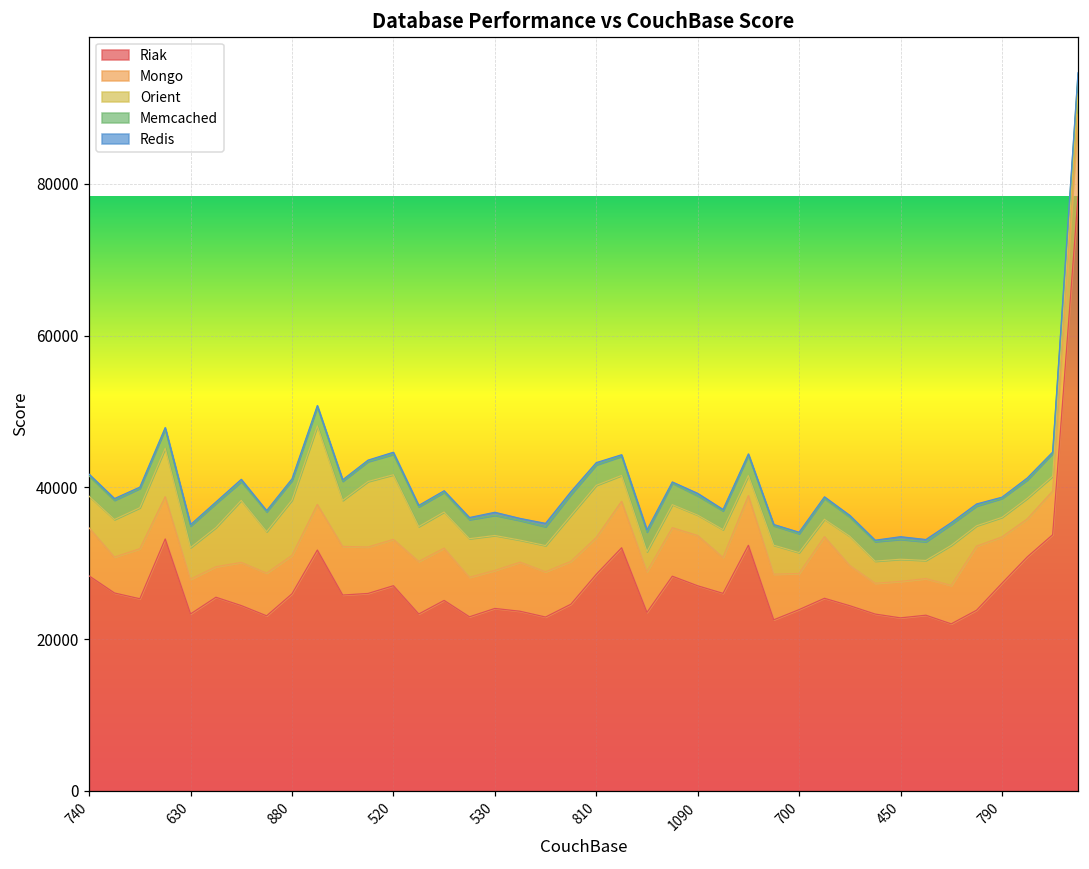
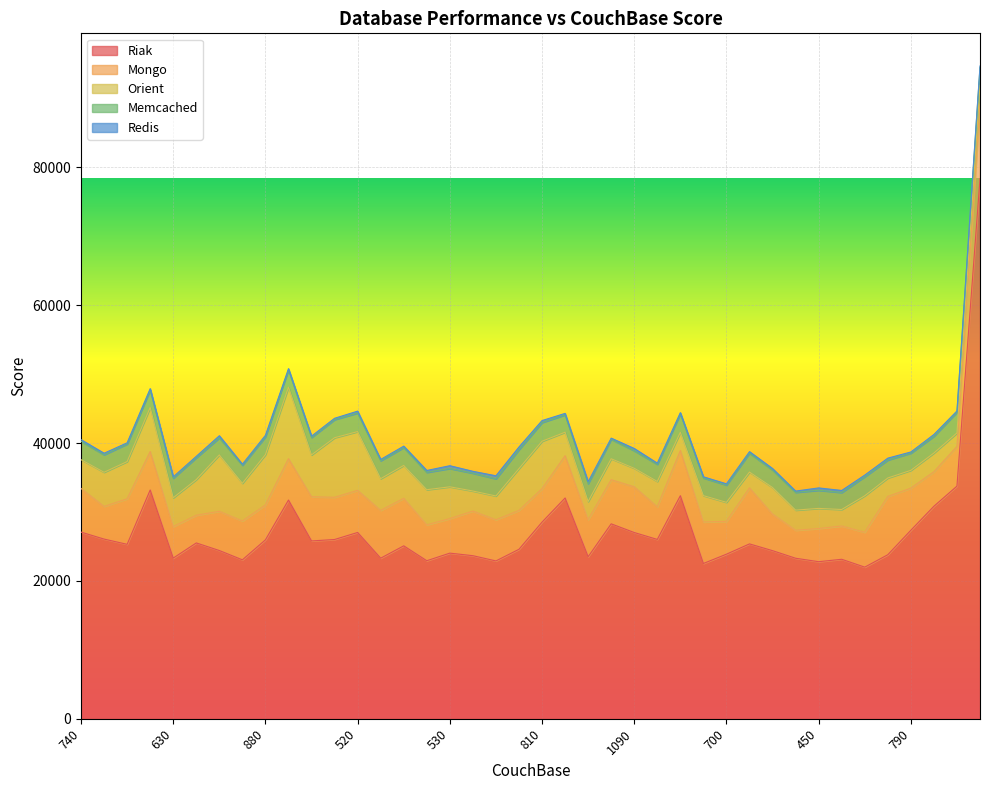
Riak, 740: 28000 -> 27000
